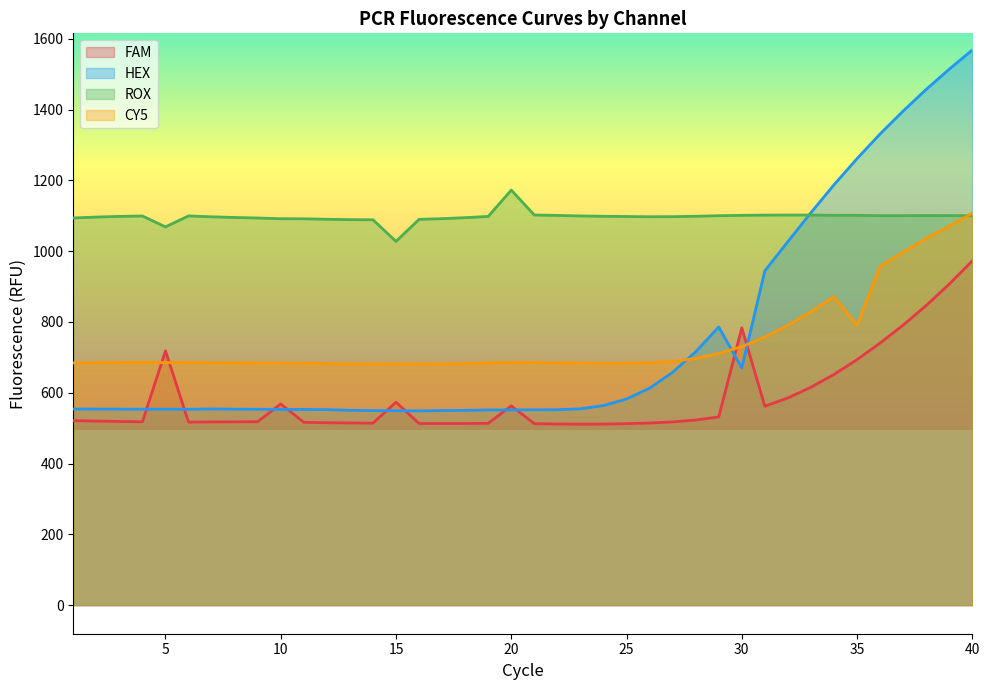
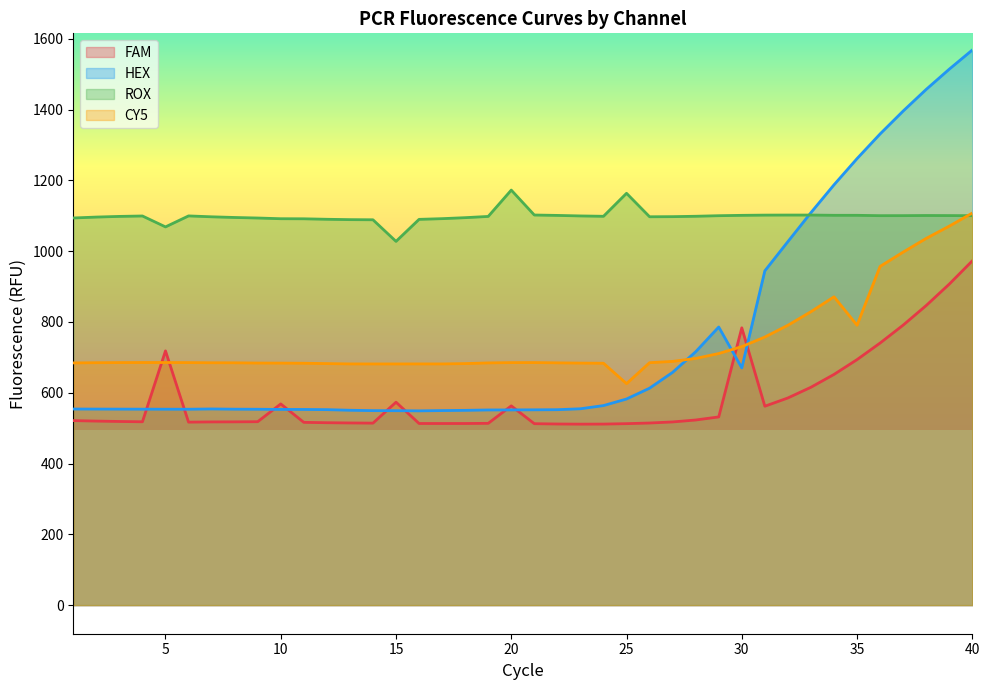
ROX, 25: 1100 -> 1160
CY5, 25: 680 -> 630
